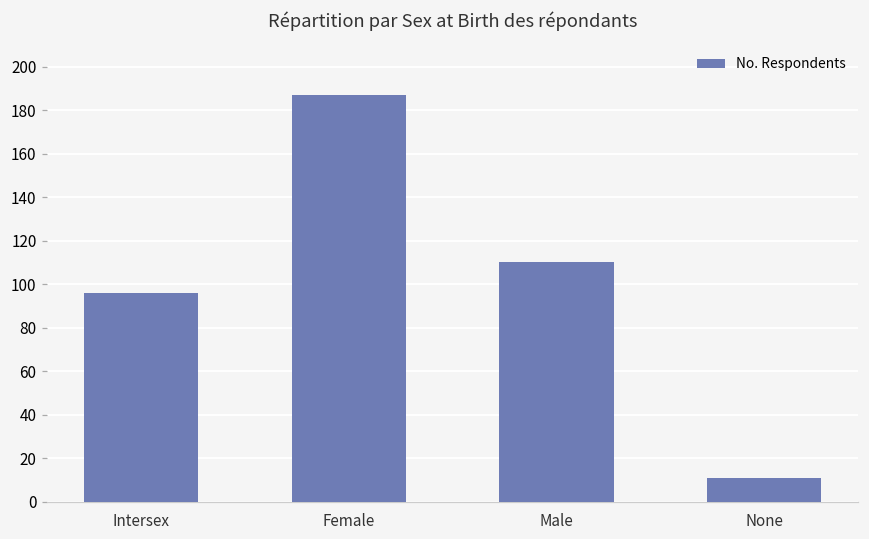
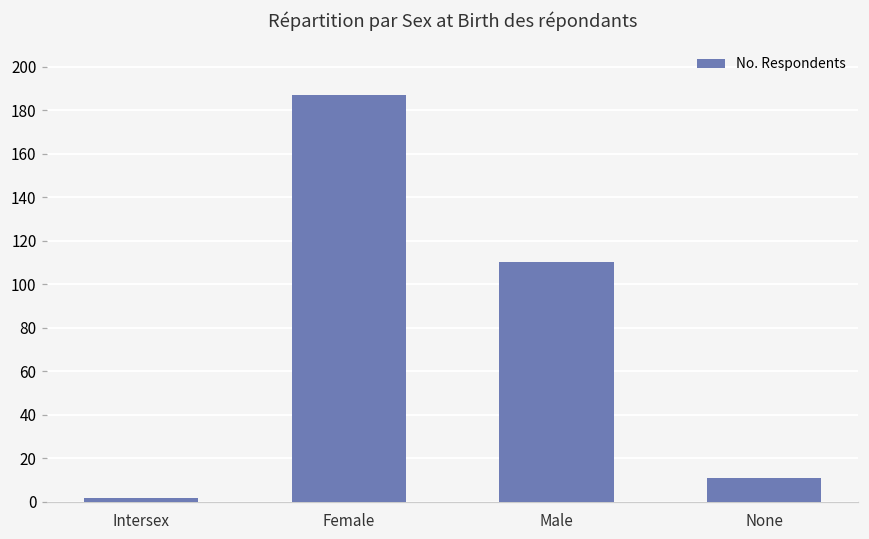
Intersex: 96 -> 2
